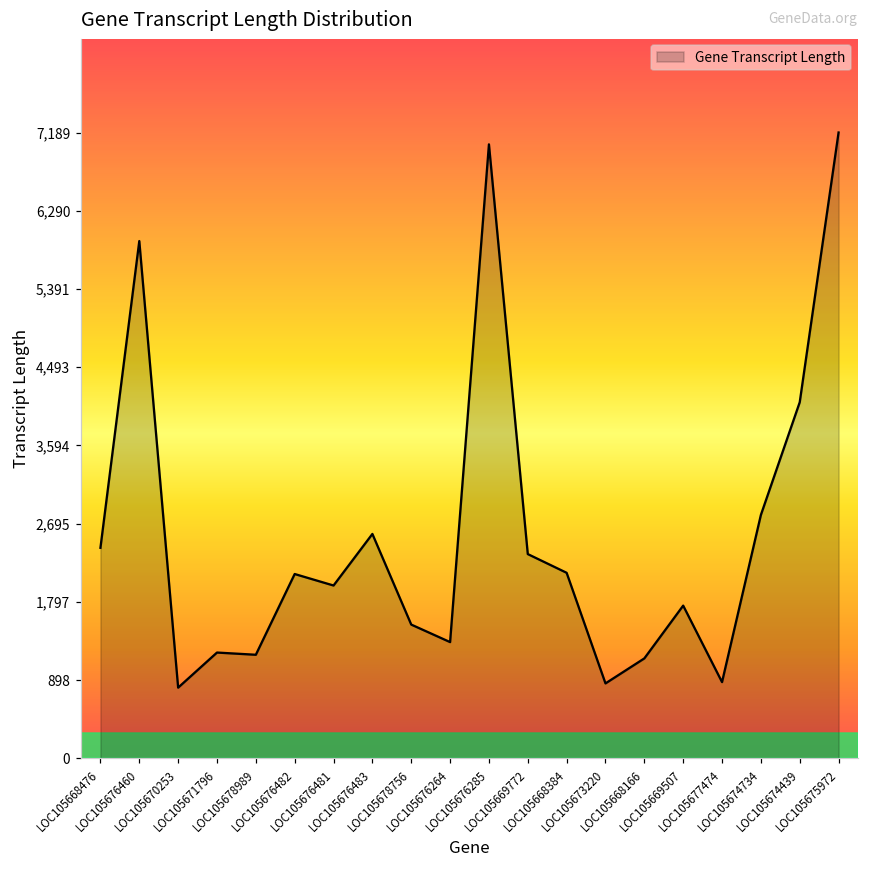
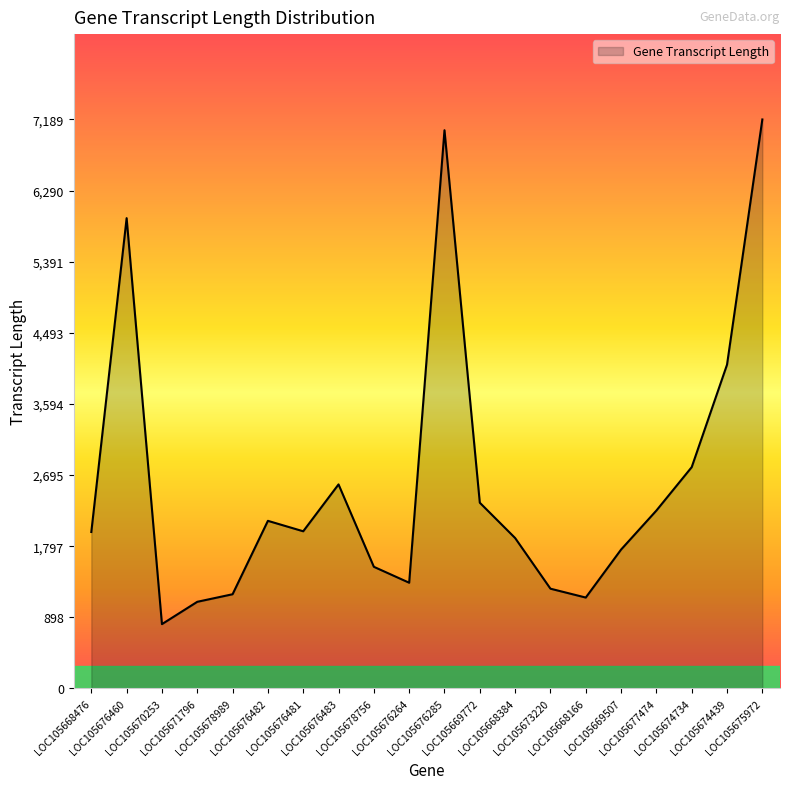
LOC105668476: 2,400 -> 2,000
LOC105671796: 1,200 -> 1,100
LOC105668384: 2,100 -> 1,900
LOC105673220: 900 -> 1,300
LOC105677474: 900 -> 2,200
